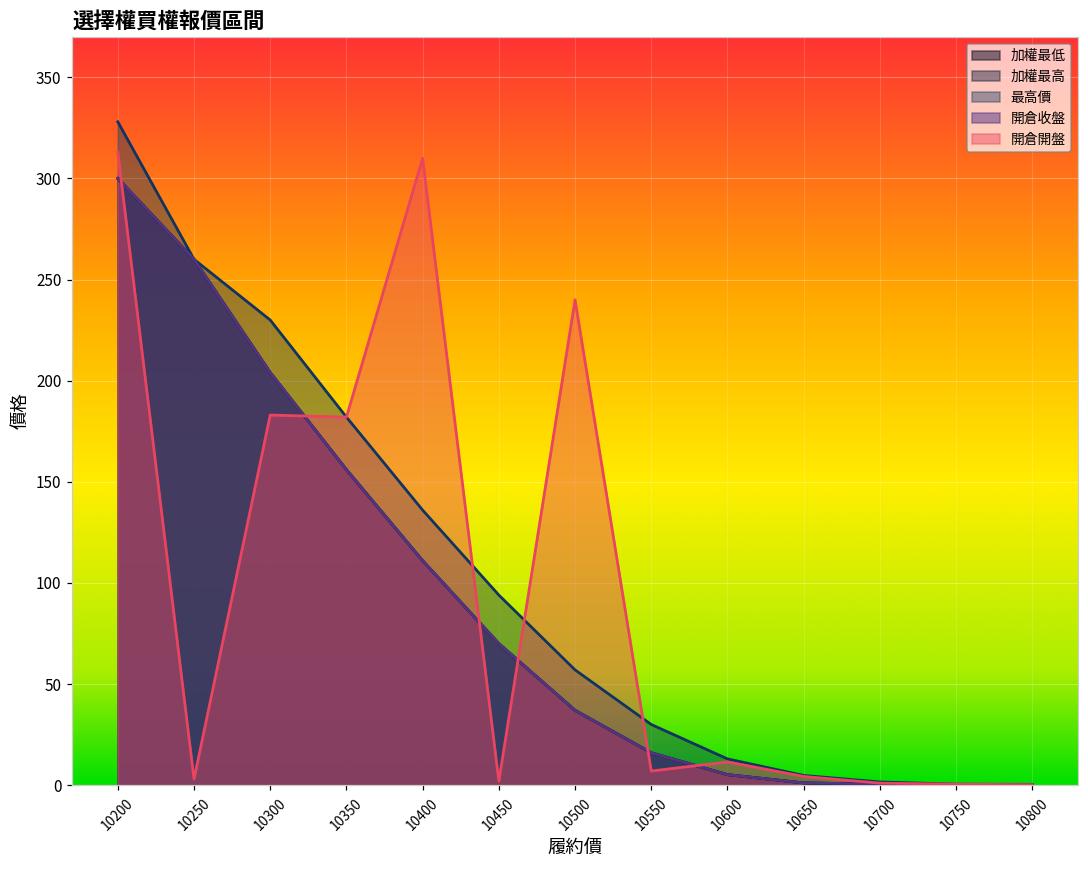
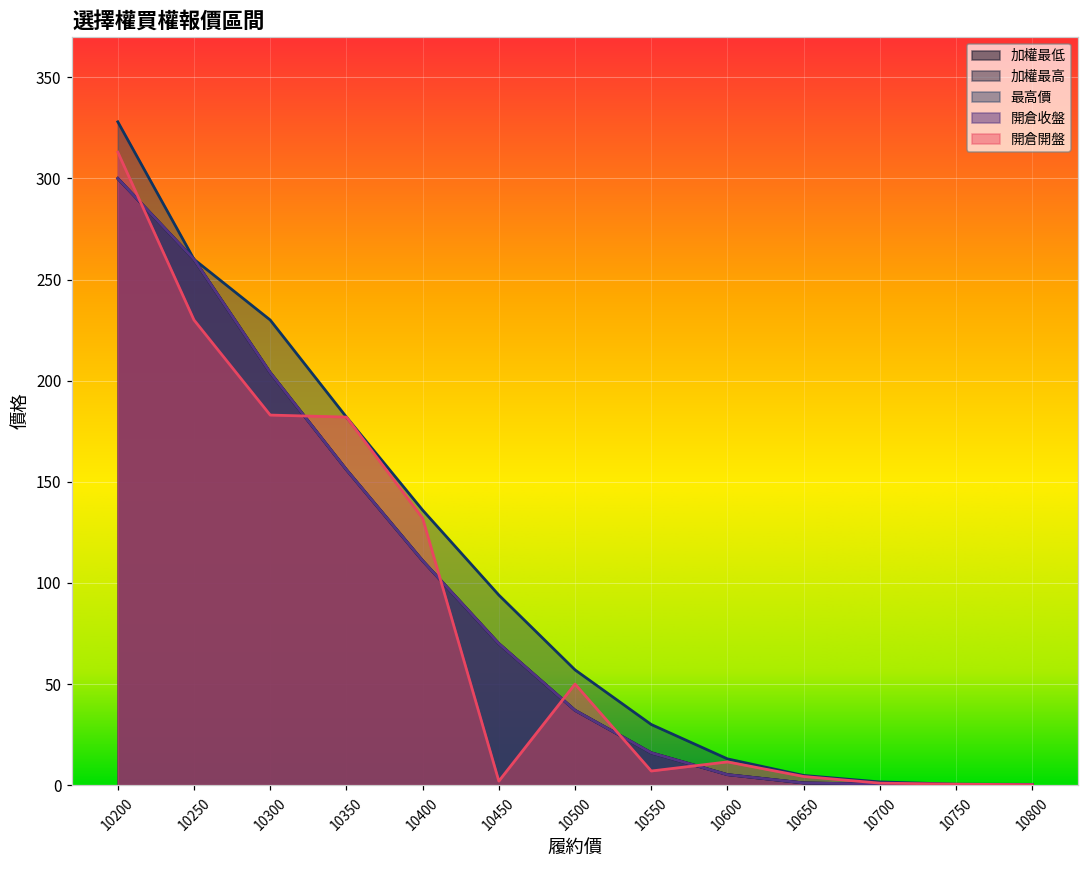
開倉開盤, 10250: 3 -> 230
開倉開盤, 10400: 310 -> 132
開倉開盤, 10500: 240 -> 50
